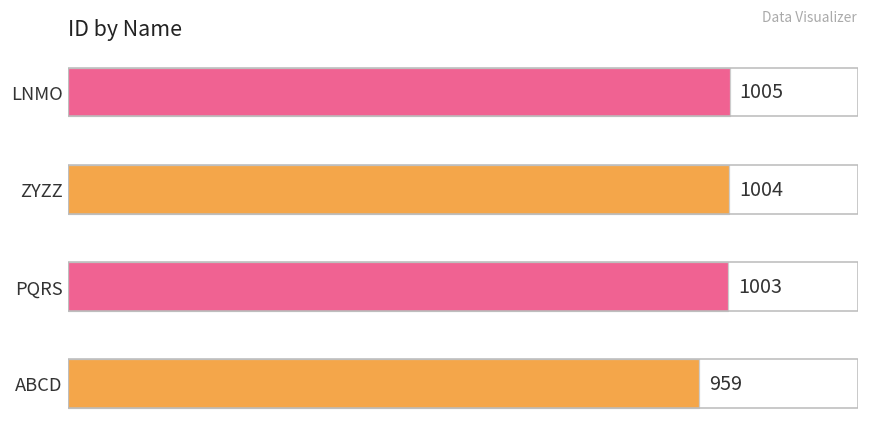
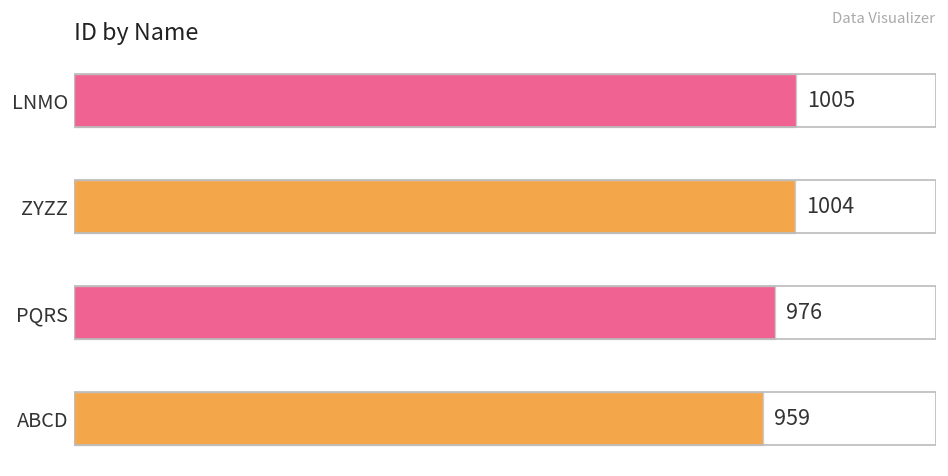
PQRS: 1003 -> 976
